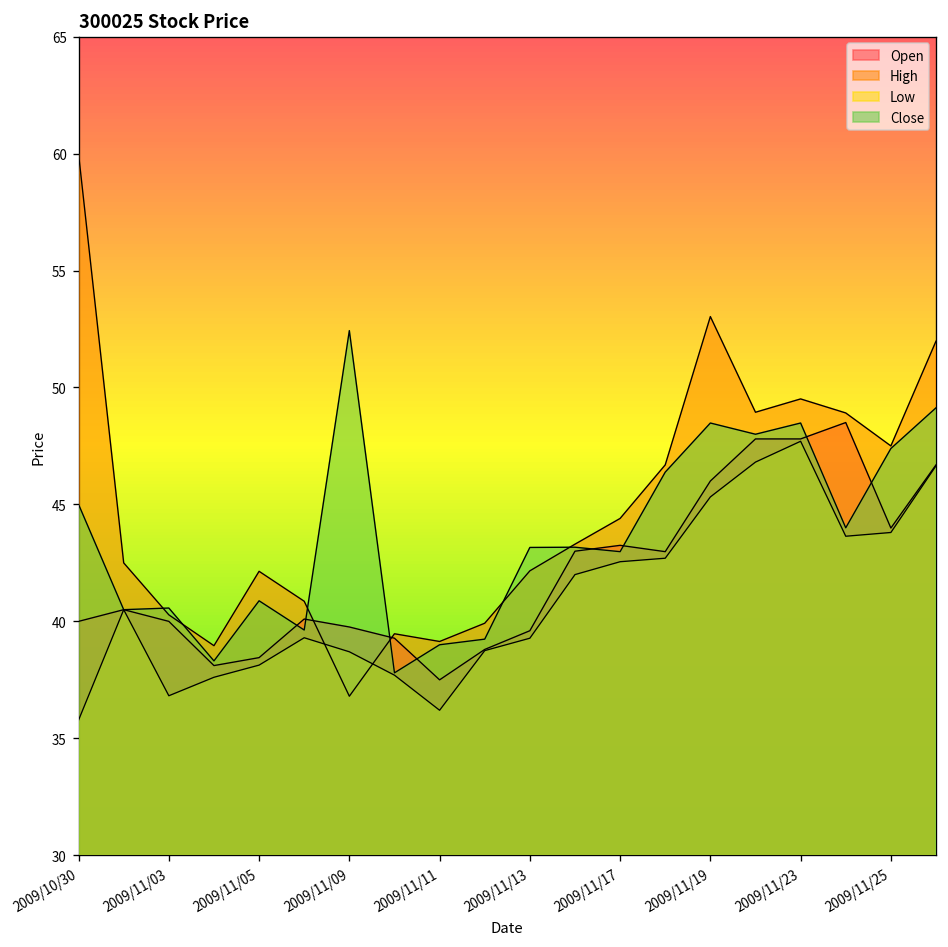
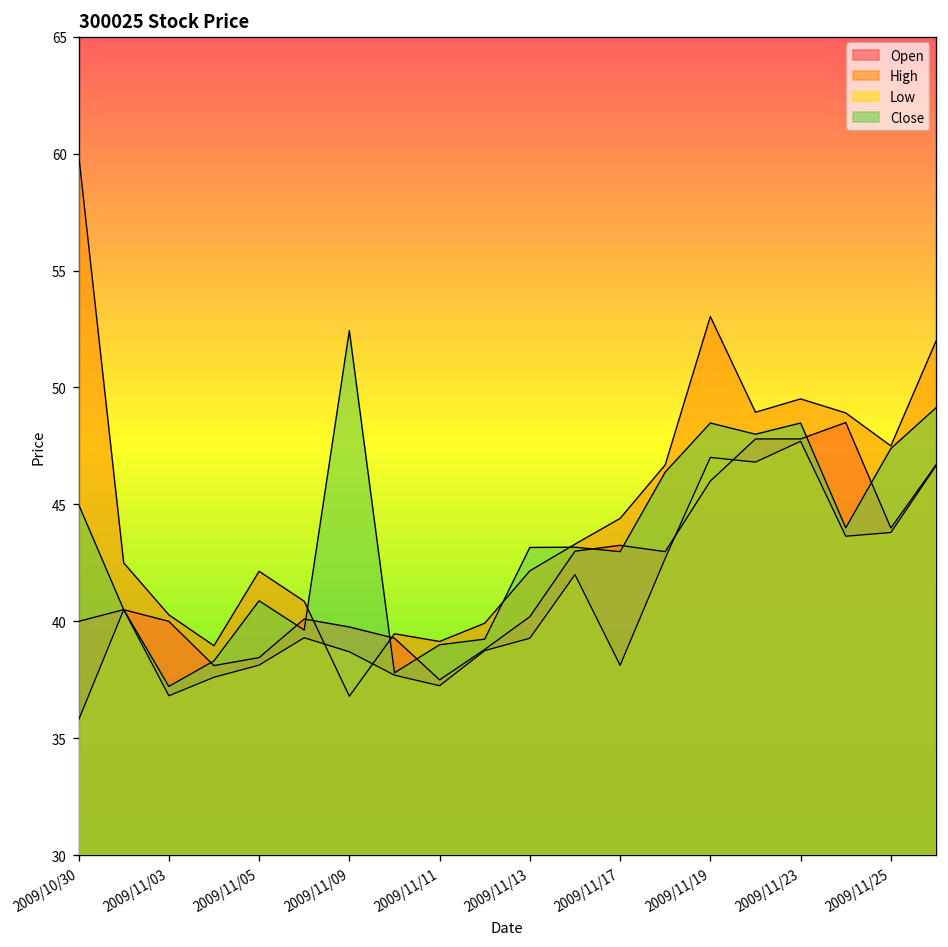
Close, 2009/11/03: 40.6 -> 37.2
Low, 2009/11/11: 36.2 -> 37.3
Open, 2009/11/13: 39.6 -> 40.2
Low, 2009/11/17: 42.6 -> 38.1
Low, 2009/11/19: 45.3 -> 47.0
